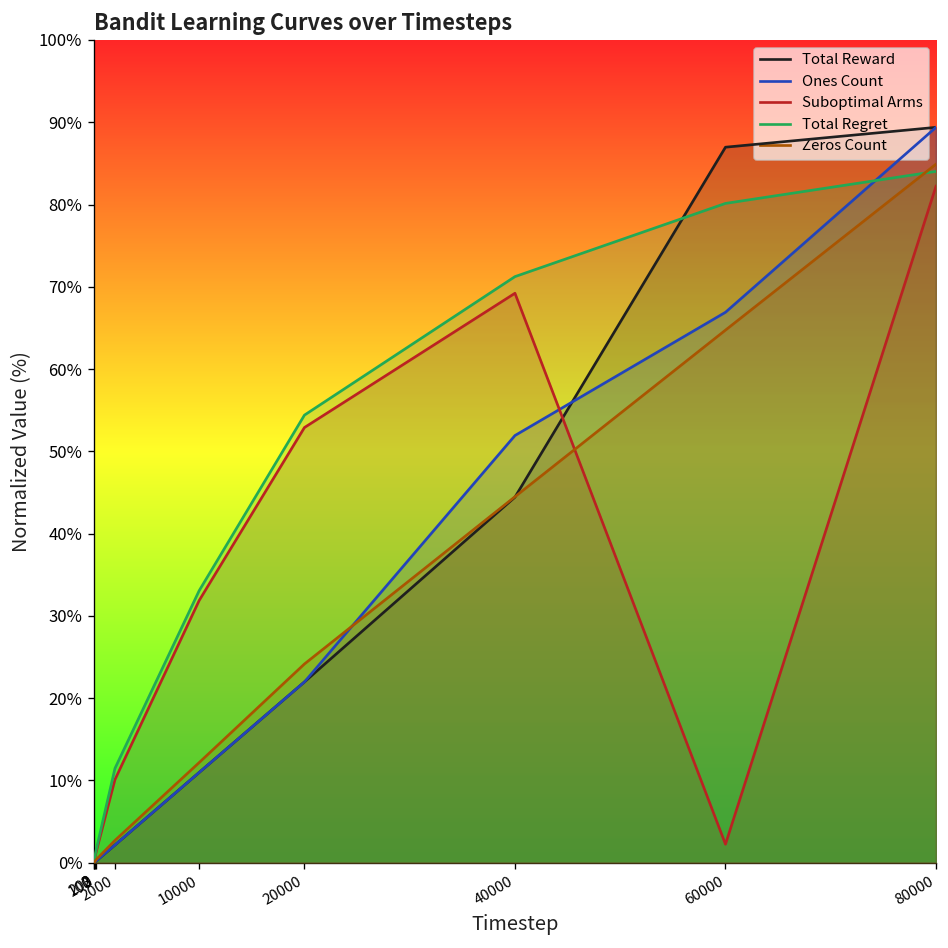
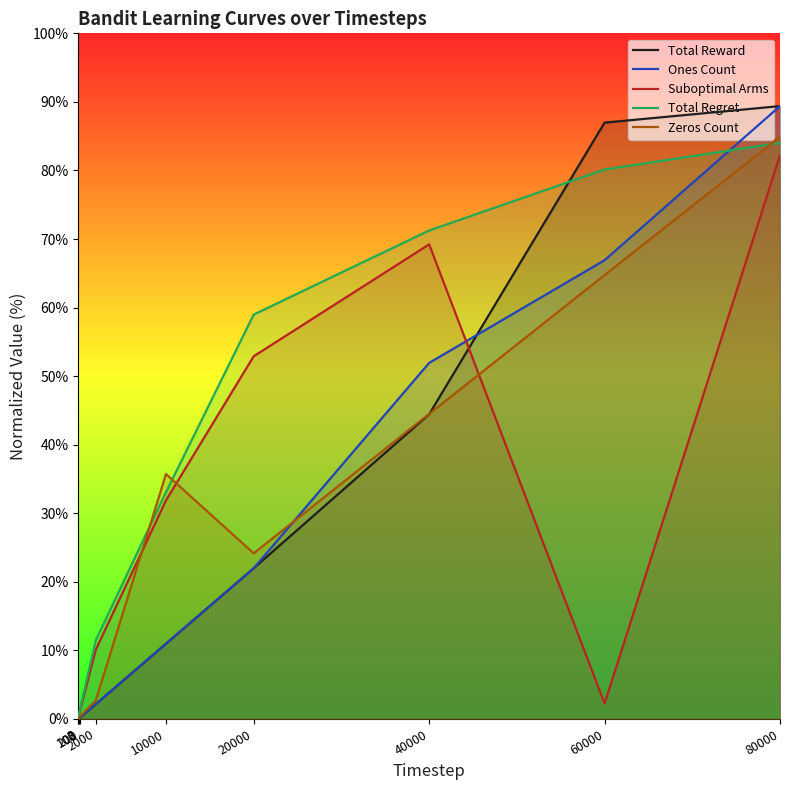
Zeros Count, 10000: 12% -> 36%
Total Regret, 20000: 54% -> 59%
